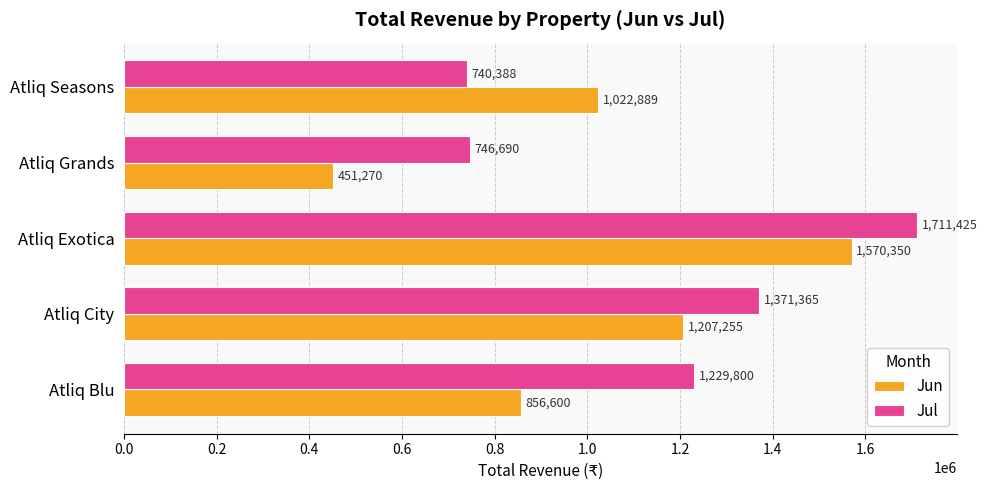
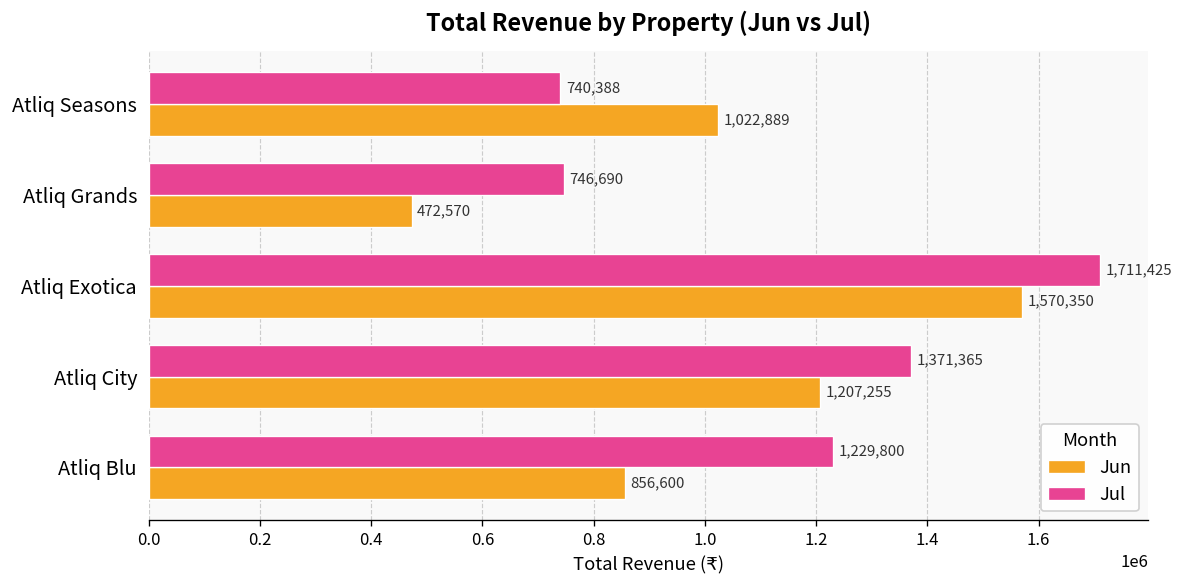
Jun, Atliq Grands: 451,270 -> 472,570
